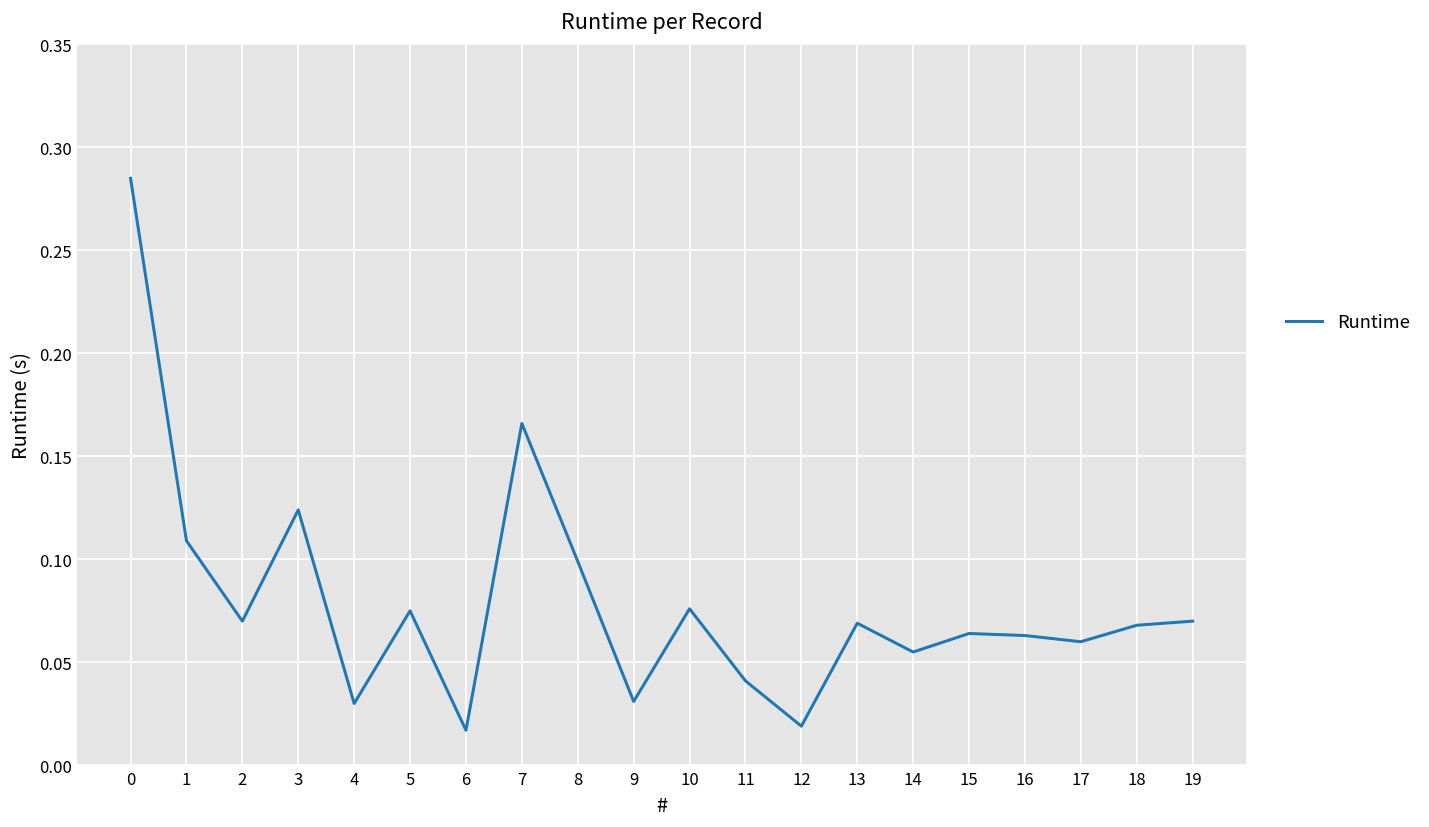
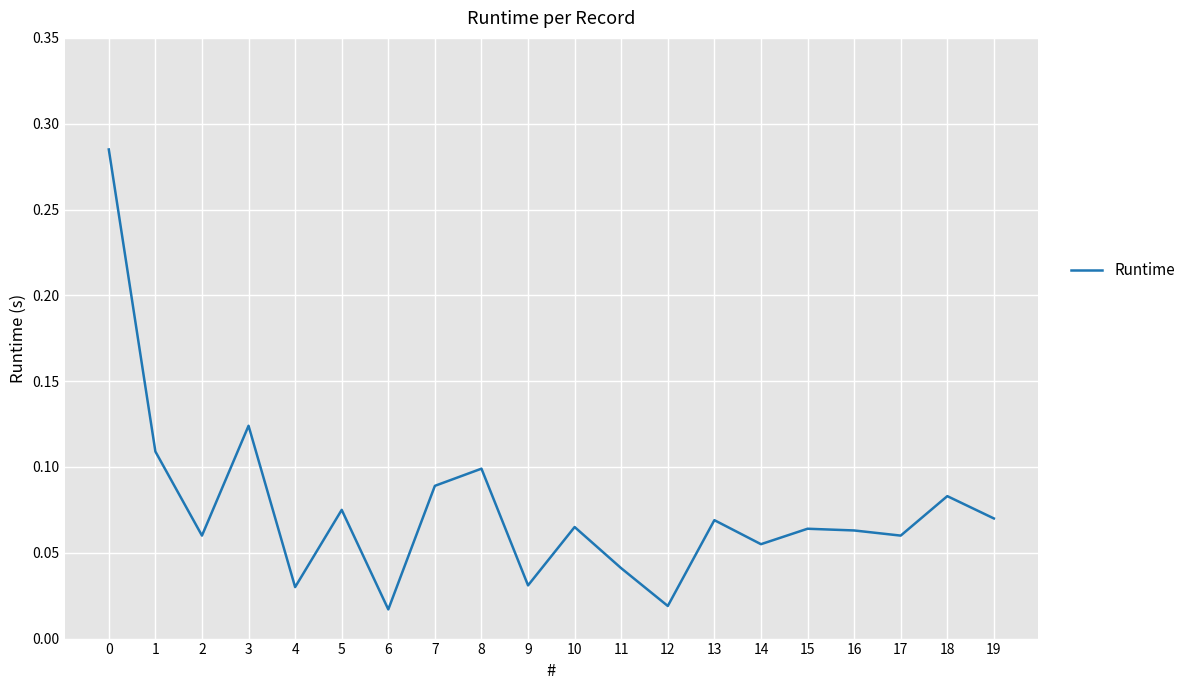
2: 0.07 -> 0.06
7: 0.166 -> 0.089
10: 0.076 -> 0.065
18: 0.068 -> 0.083
